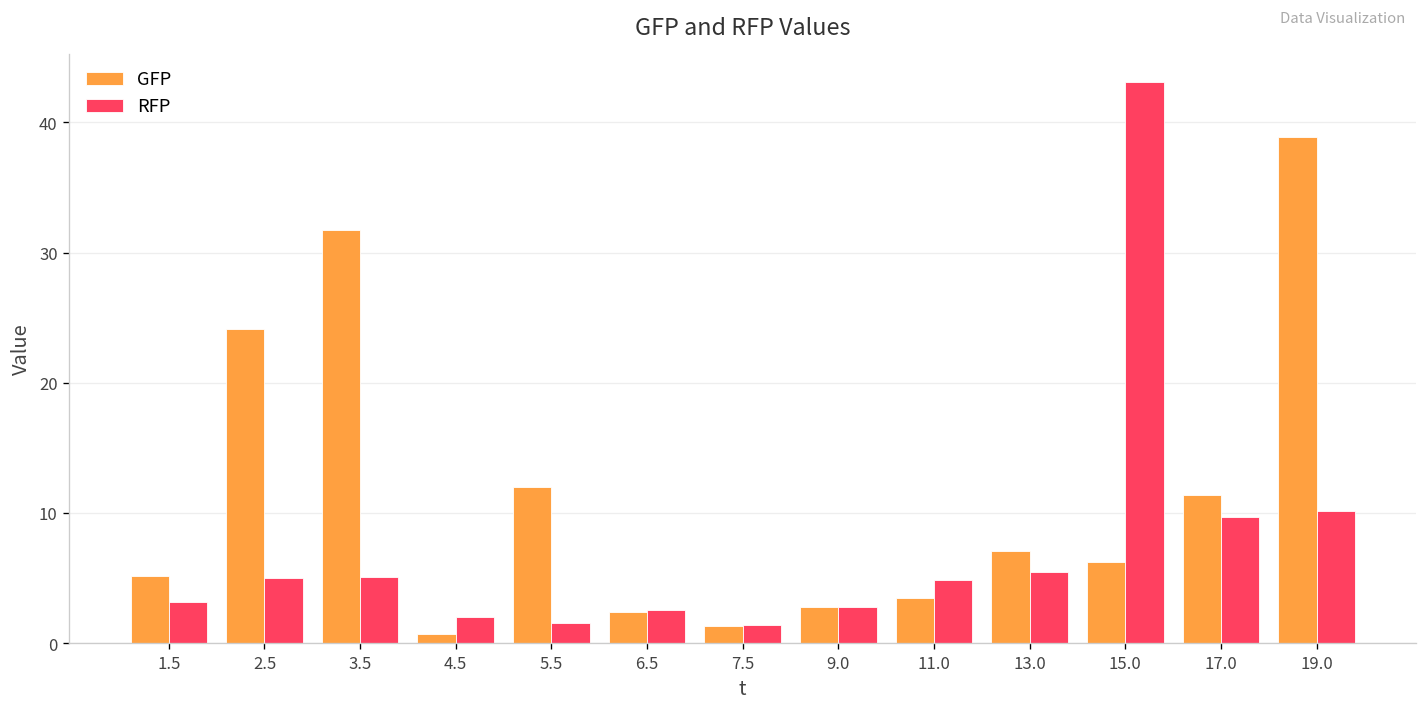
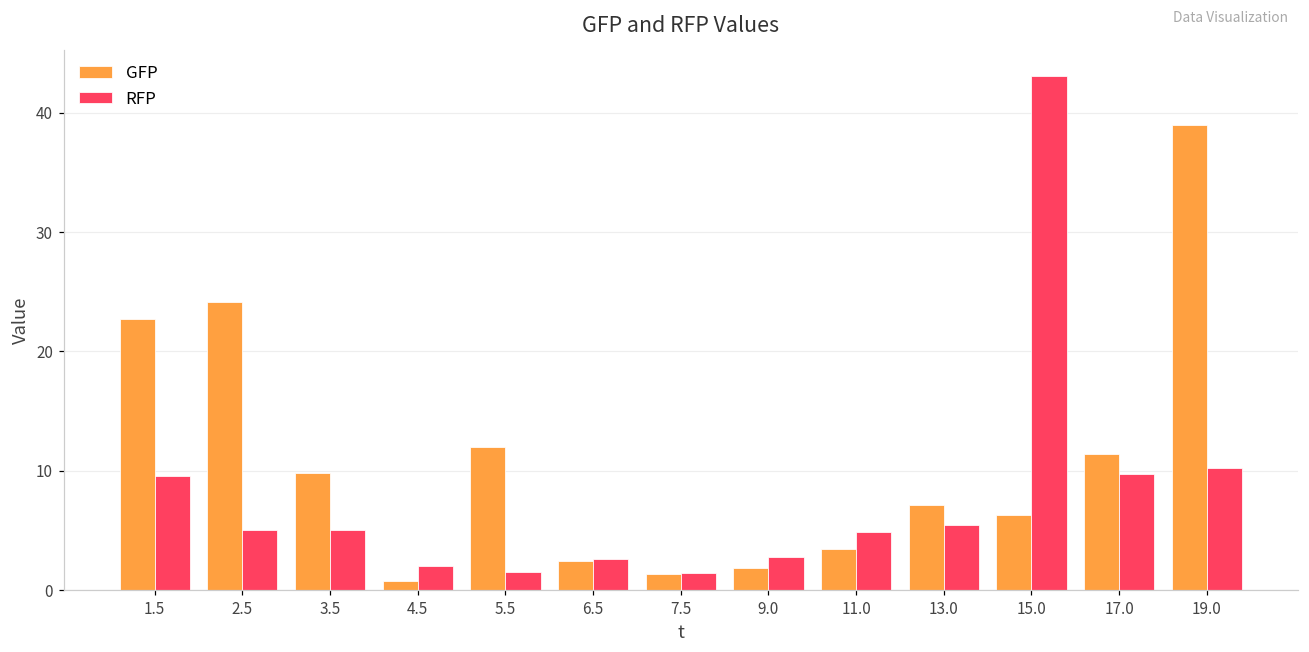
GFP, 1.5: 5.2 -> 22.7
RFP, 1.5: 3.2 -> 9.5
GFP, 3.5: 31.7 -> 9.8
GFP, 9.0: 2.8 -> 1.8
